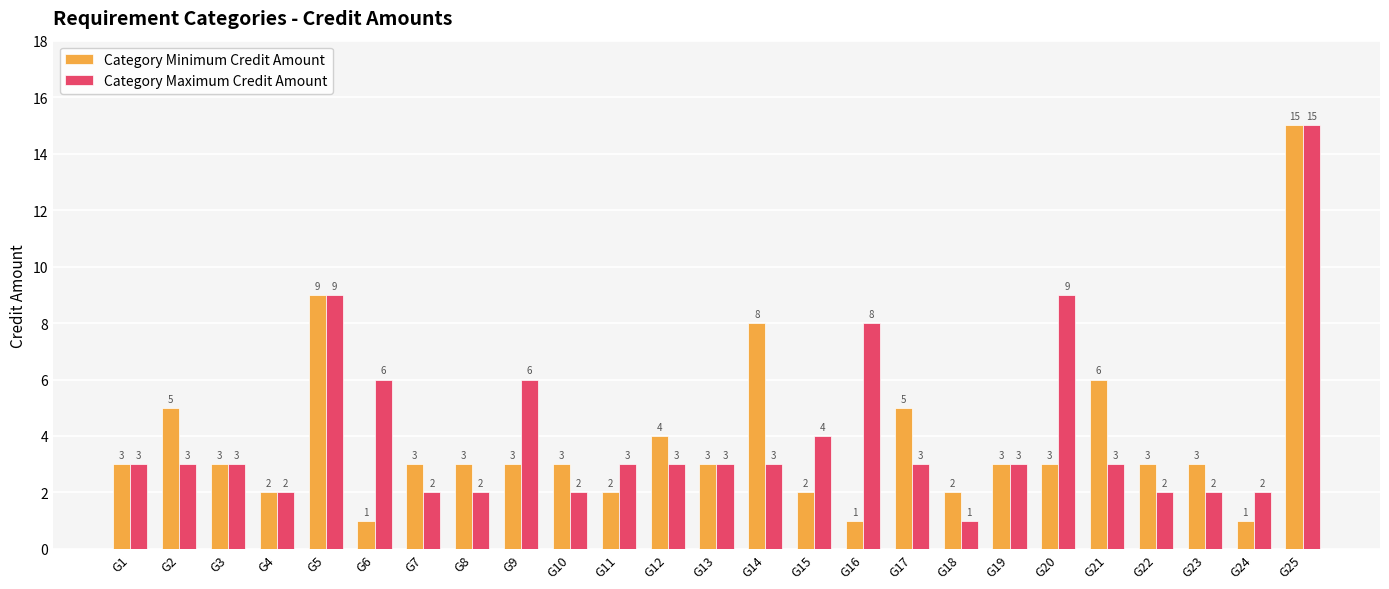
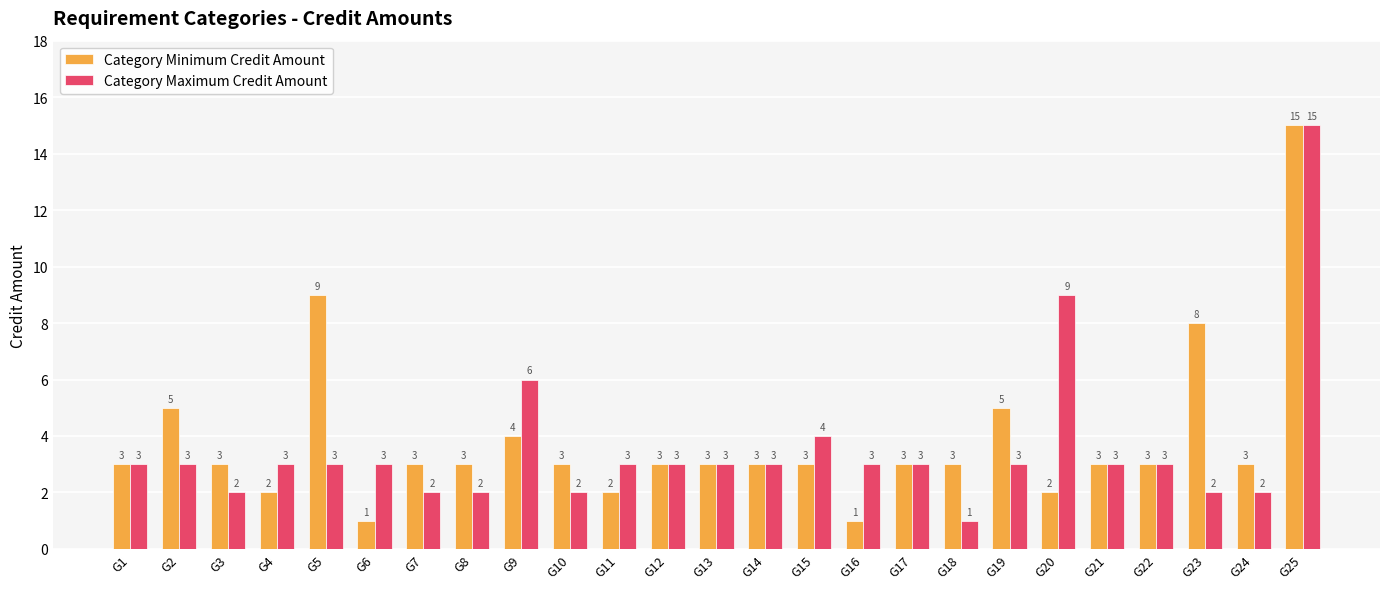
Category Maximum Credit Amount, G3: 3 -> 2
Category Maximum Credit Amount, G4: 2 -> 3
Category Maximum Credit Amount, G5: 9 -> 3
Category Maximum Credit Amount, G6: 6 -> 3
Category Minimum Credit Amount, G9: 3 -> 4
Category Minimum Credit Amount, G12: 4 -> 3
Category Minimum Credit Amount, G14: 8 -> 3
Category Minimum Credit Amount, G15: 2 -> 3
Category Maximum Credit Amount, G16: 8 -> 3
Category Minimum Credit Amount, G17: 5 -> 3
Category Minimum Credit Amount, G18: 2 -> 3
Category Minimum Credit Amount, G19: 3 -> 5
Category Minimum Credit Amount, G20: 3 -> 2
Category Minimum Credit Amount, G21: 6 -> 3
Category Maximum Credit Amount, G22: 2 -> 3
Category Minimum Credit Amount, G23: 3 -> 8
Category Minimum Credit Amount, G24: 1 -> 3
